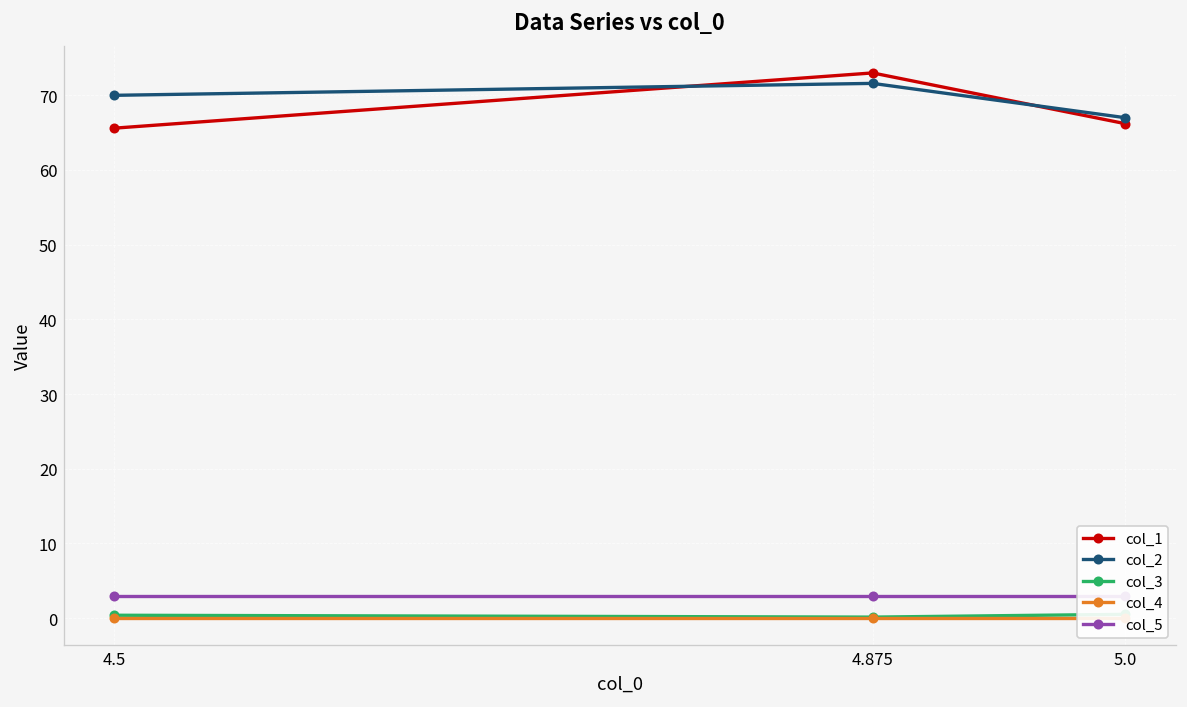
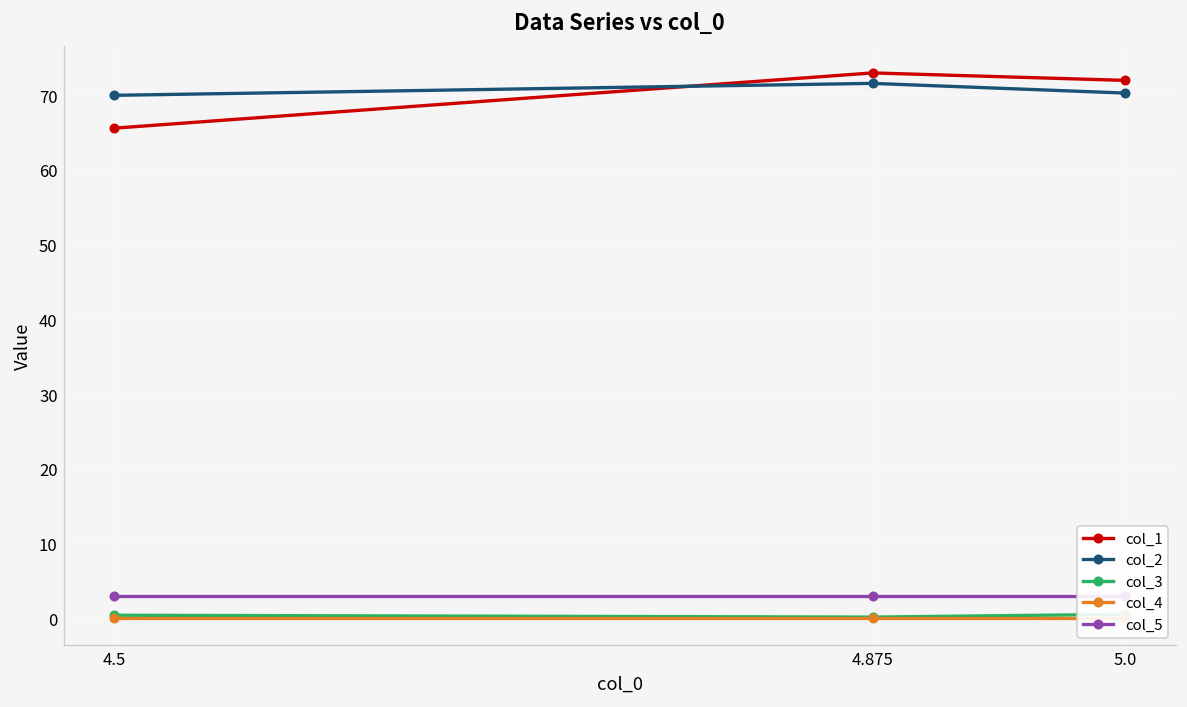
col_1, 5.0: 66 -> 72
col_2, 5.0: 67 -> 70
